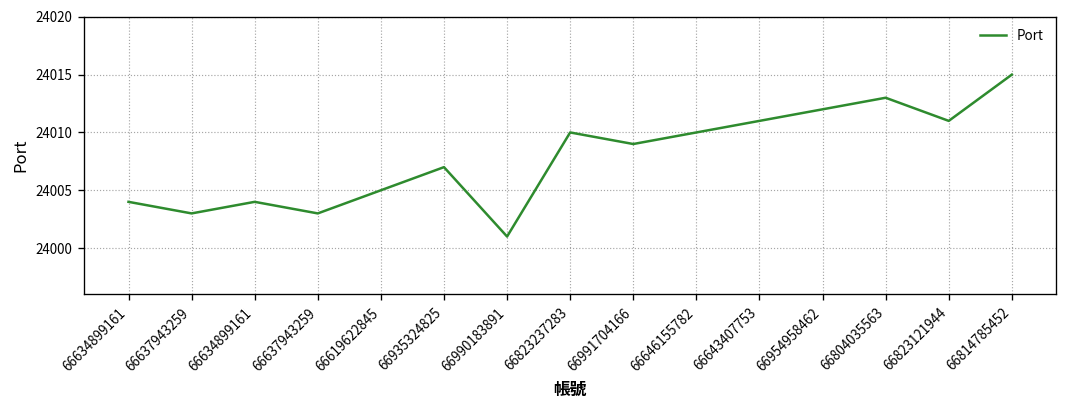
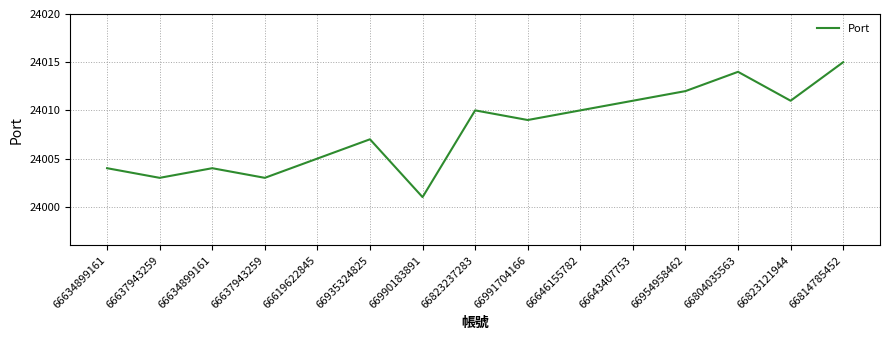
66804035563: 24013 -> 24014
